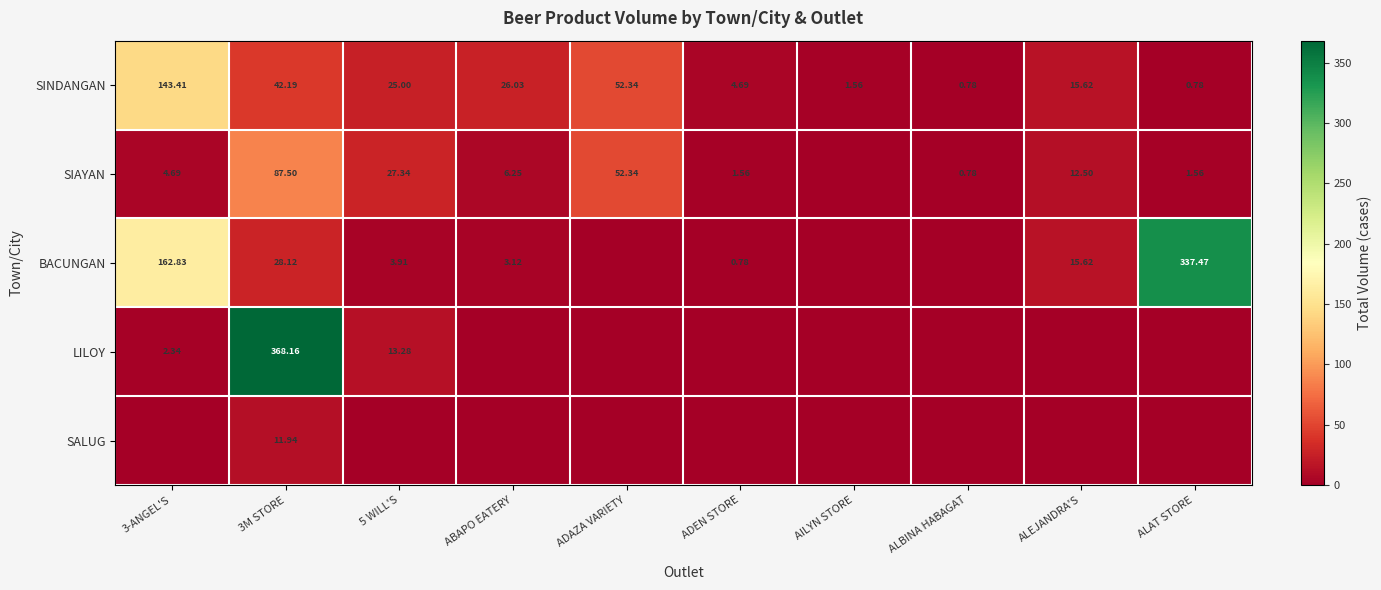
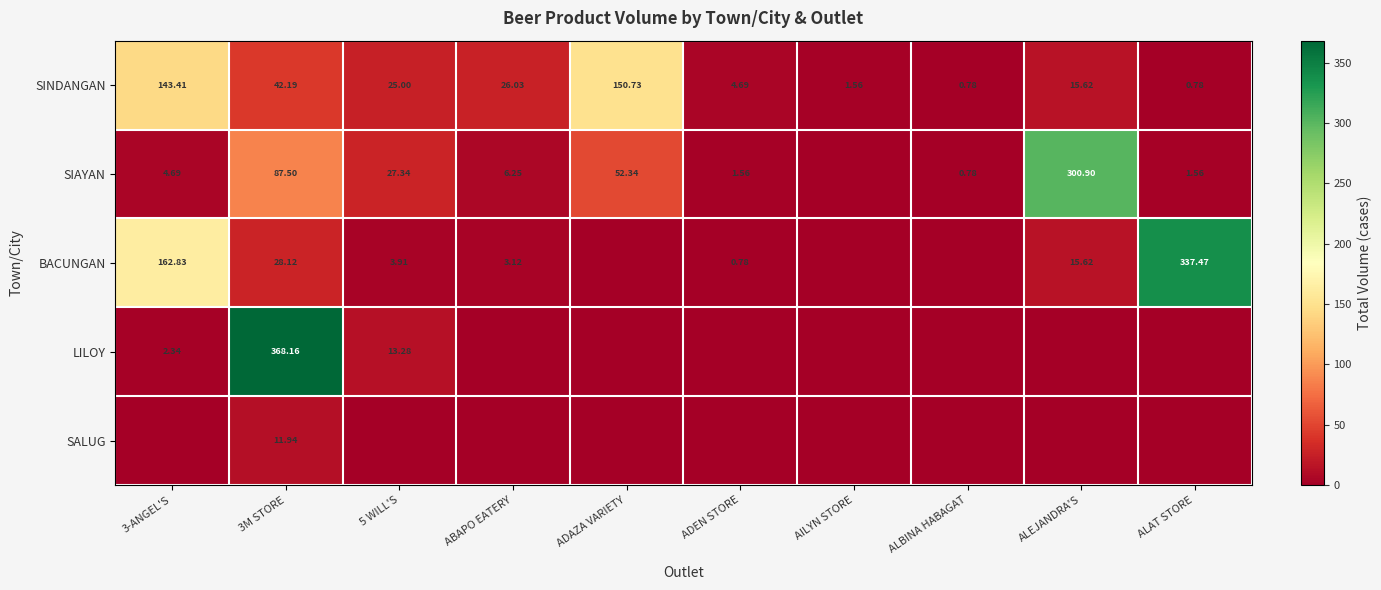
SINDANGAN, ADAZA VARIETY: 52.34 -> 150.73
SIAYAN, ALEJANDRA'S: 12.50 -> 300.90
